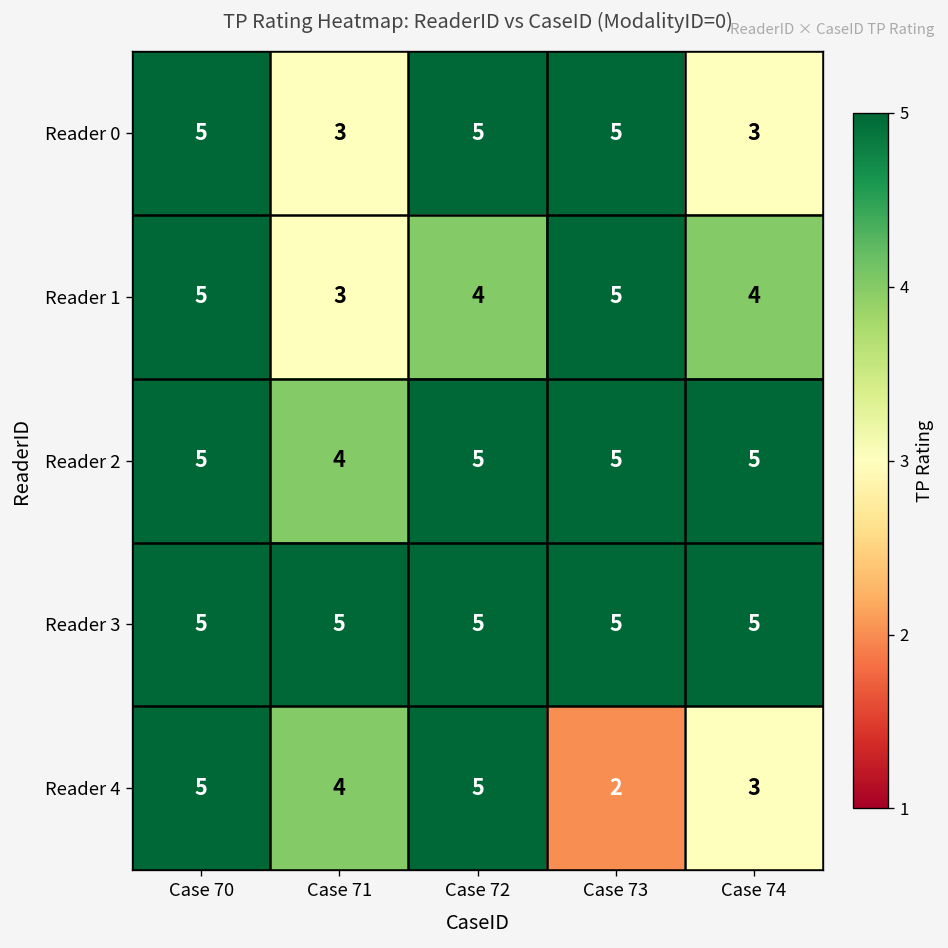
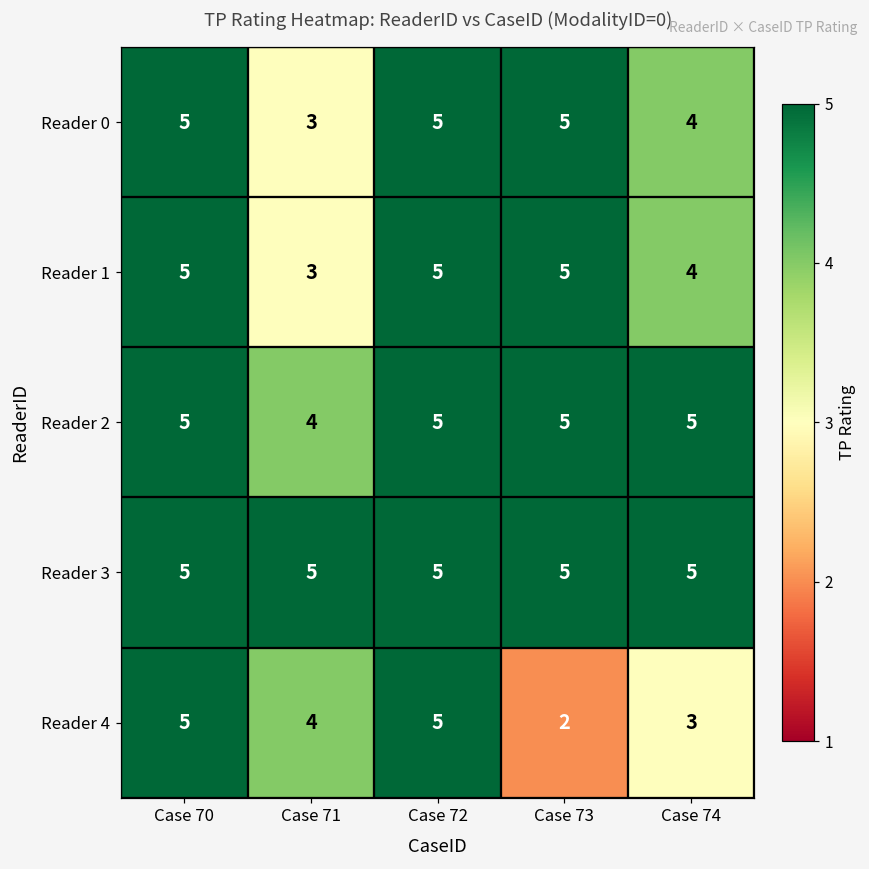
Reader 0, Case 74: 3 -> 4
Reader 1, Case 72: 4 -> 5
